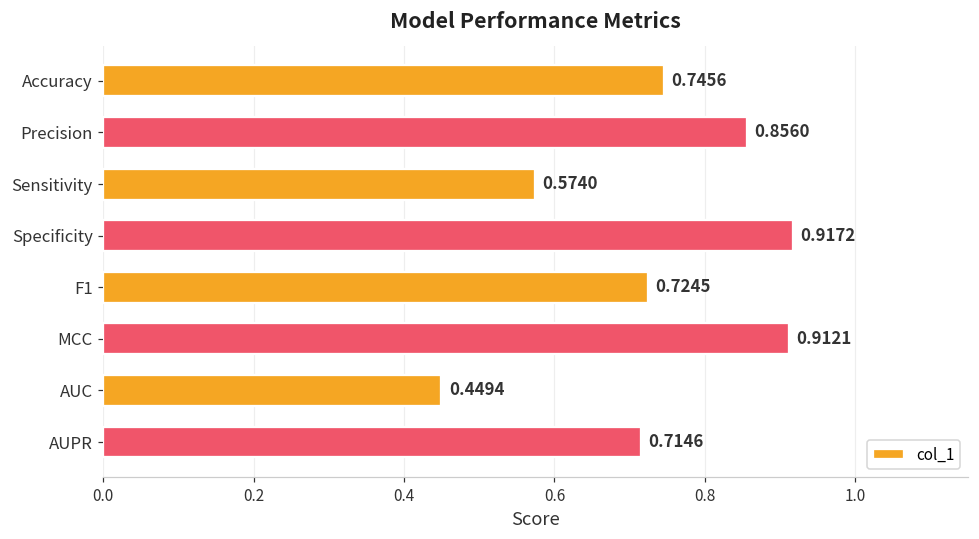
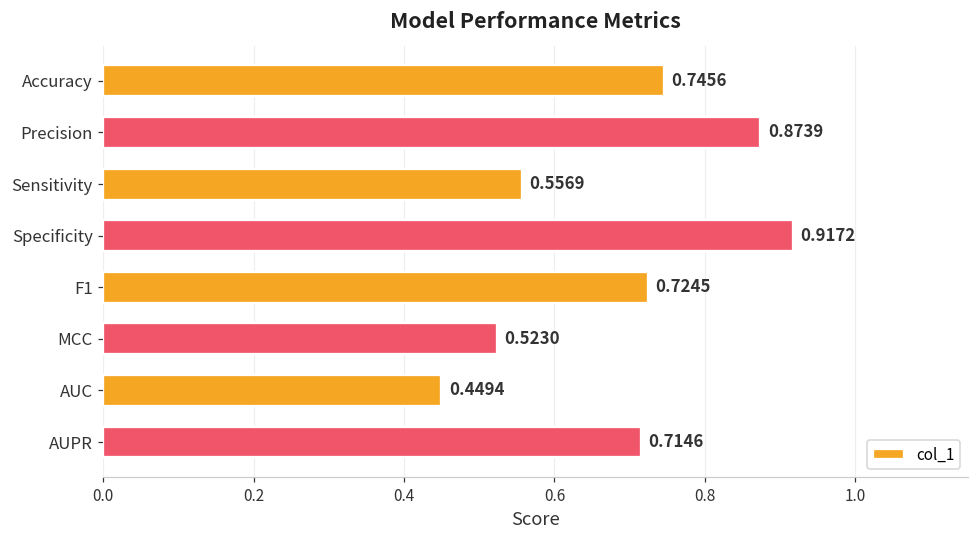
Precision: 0.8560 -> 0.8739
Sensitivity: 0.5740 -> 0.5569
MCC: 0.9121 -> 0.5230
